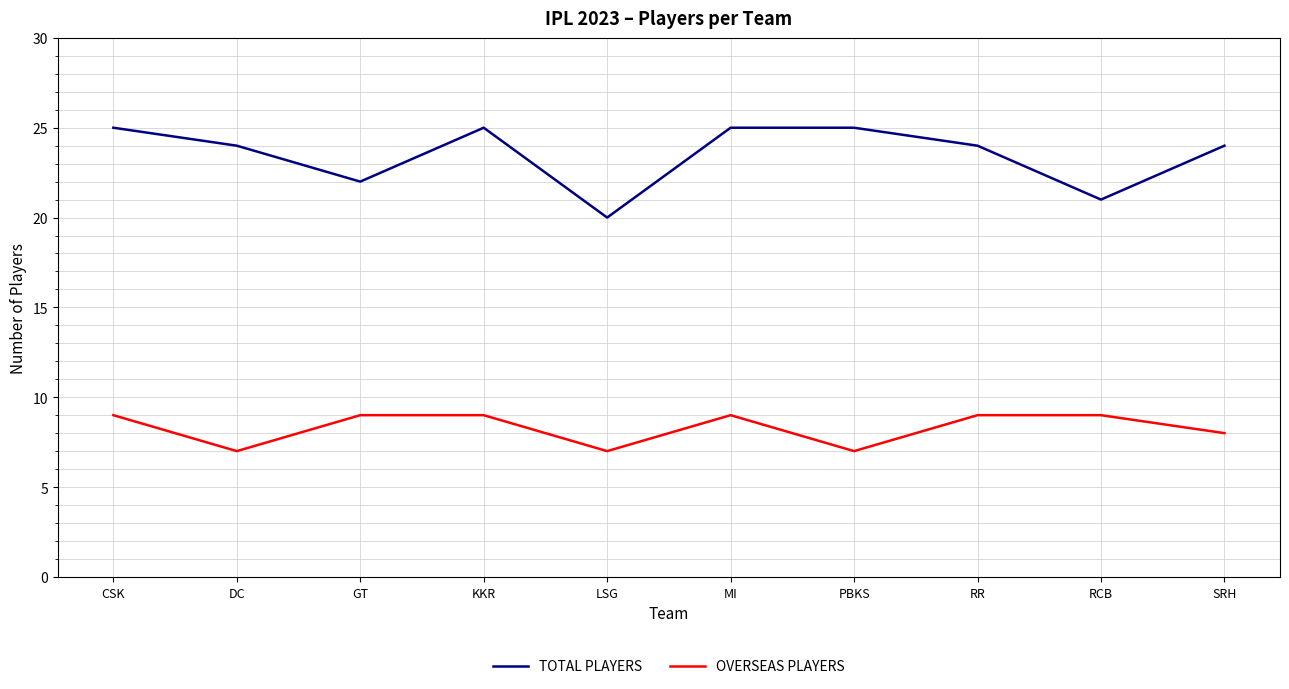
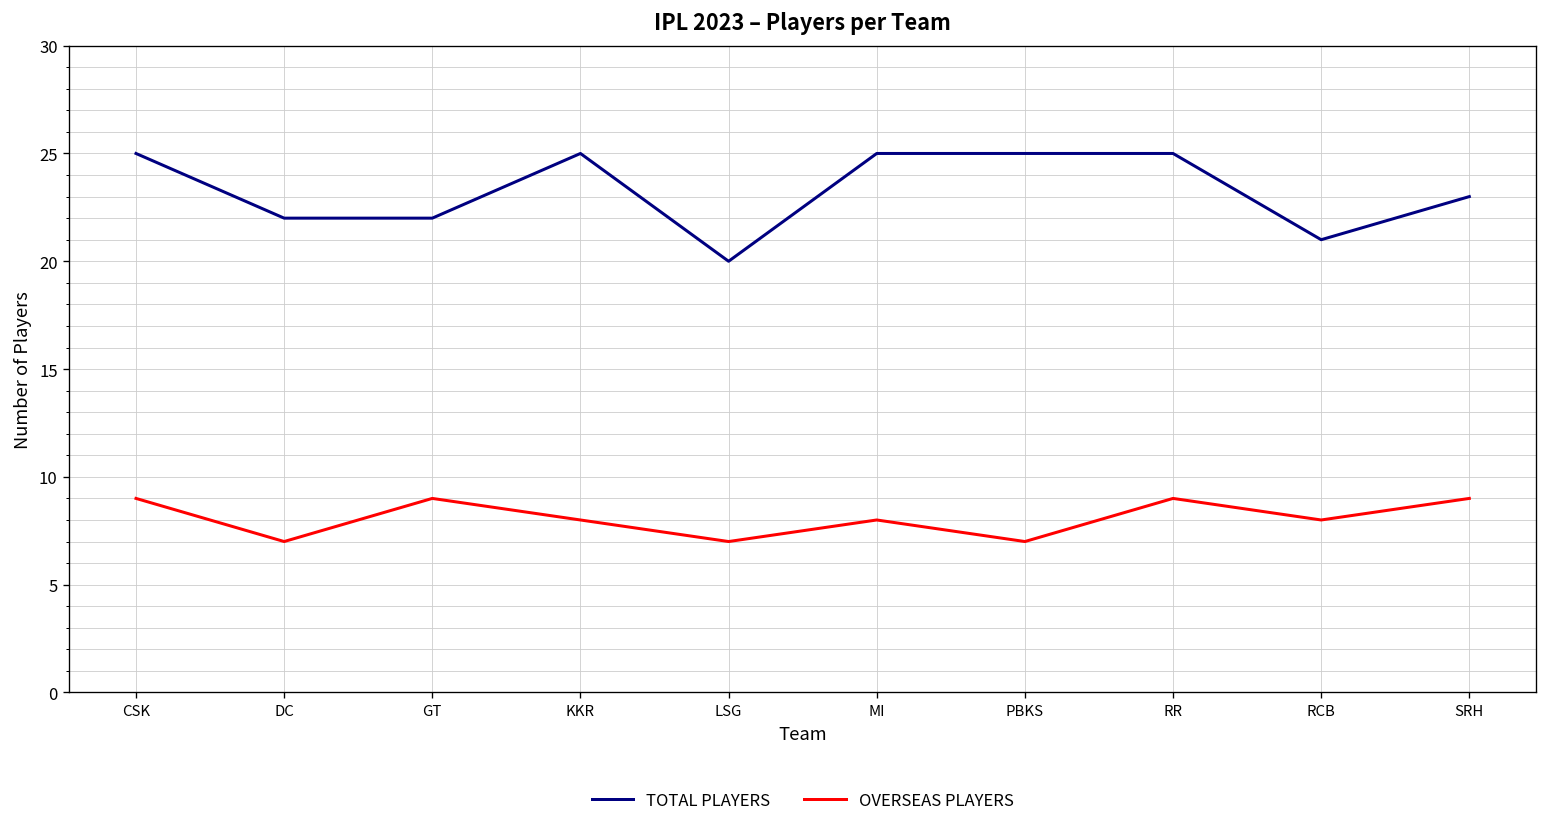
TOTAL PLAYERS, DC: 24 -> 22
OVERSEAS PLAYERS, KKR: 9 -> 8
OVERSEAS PLAYERS, MI: 9 -> 8
TOTAL PLAYERS, RR: 24 -> 25
OVERSEAS PLAYERS, RCB: 9 -> 8
TOTAL PLAYERS, SRH: 24 -> 23
OVERSEAS PLAYERS, SRH: 8 -> 9
